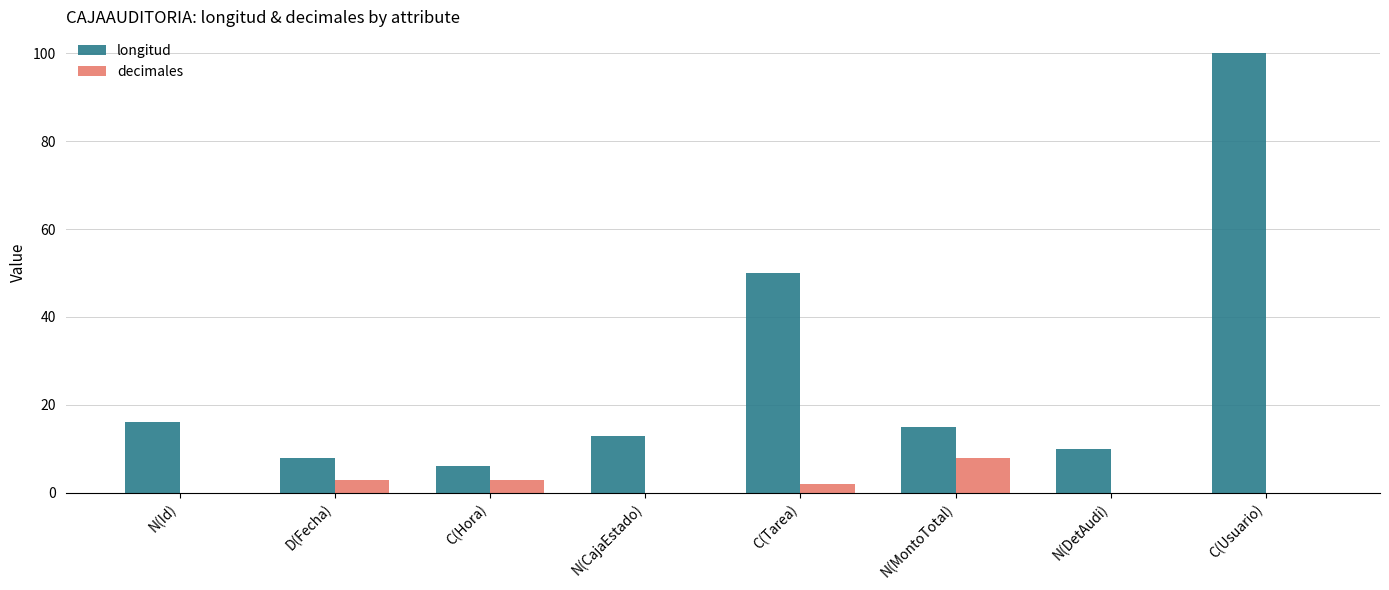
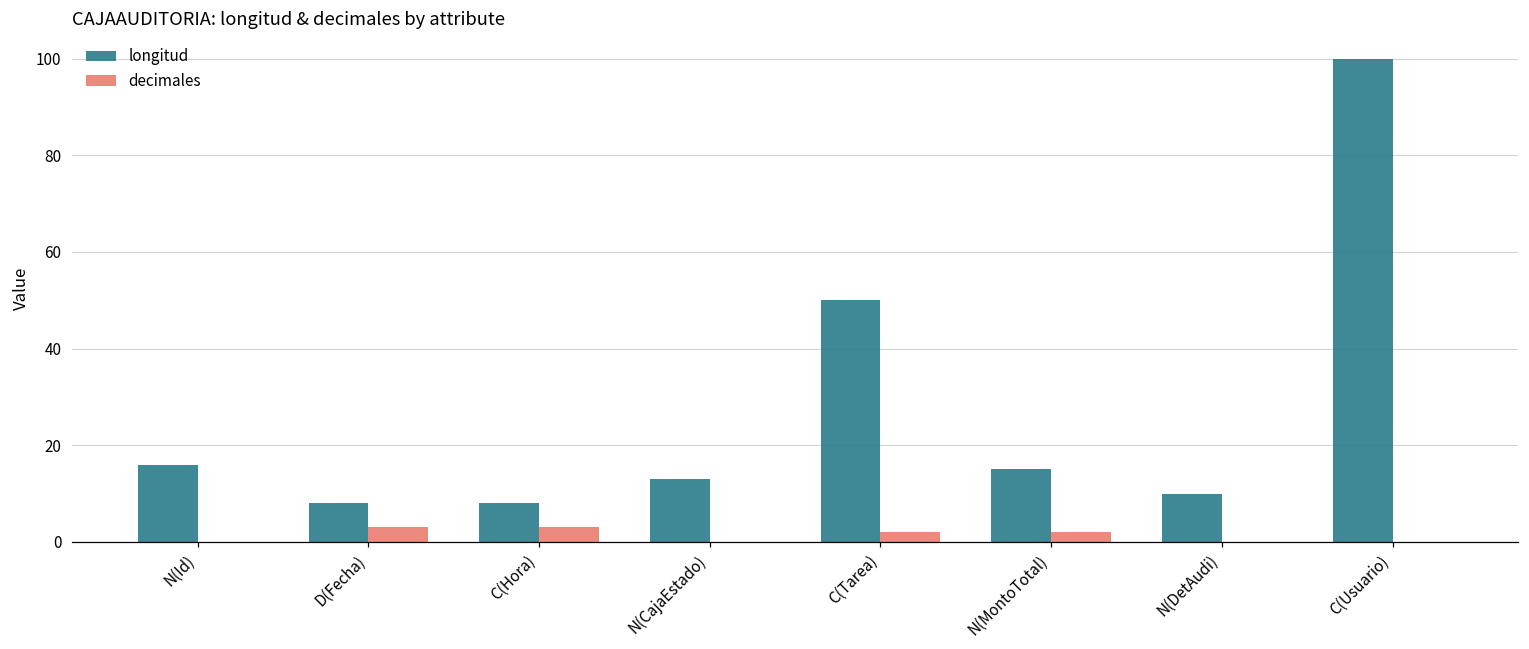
longitud, C(Hora): 6 -> 8
decimales, N(MontoTotal): 8 -> 2
